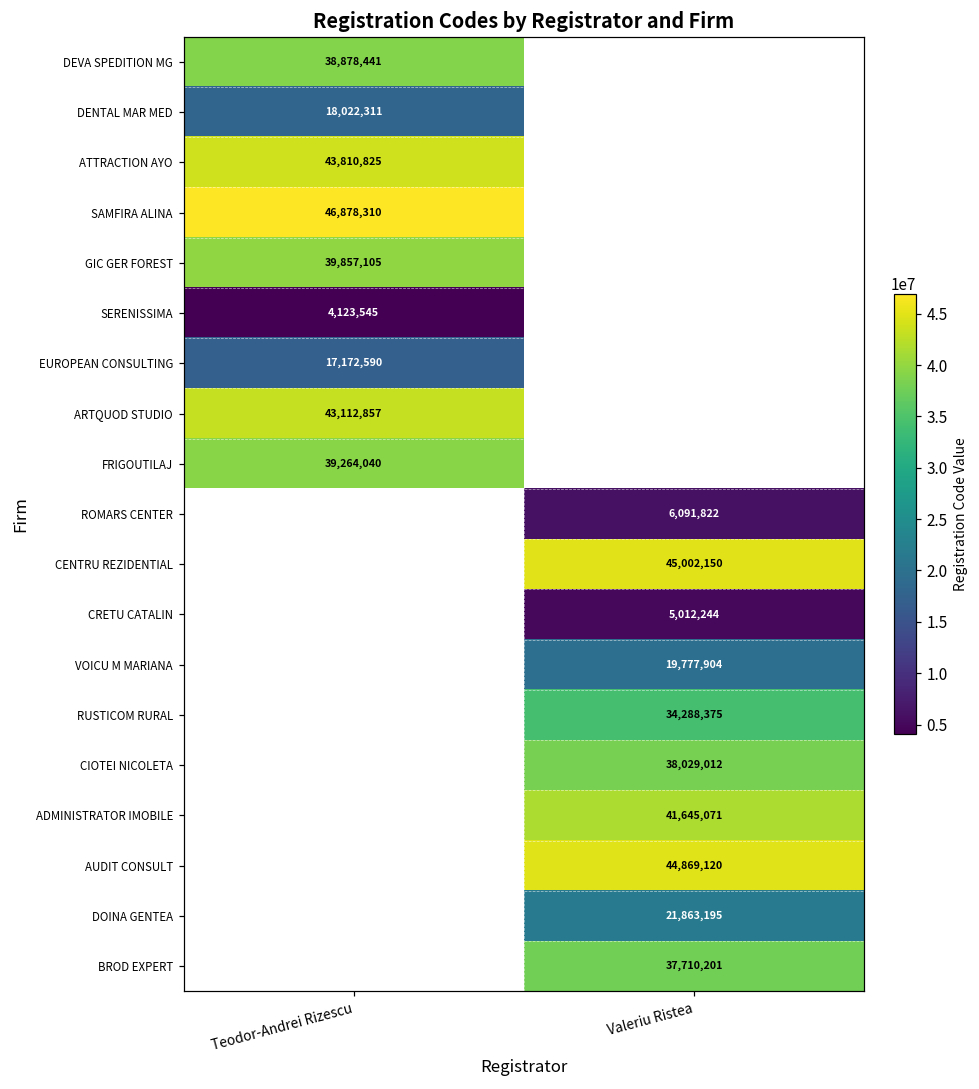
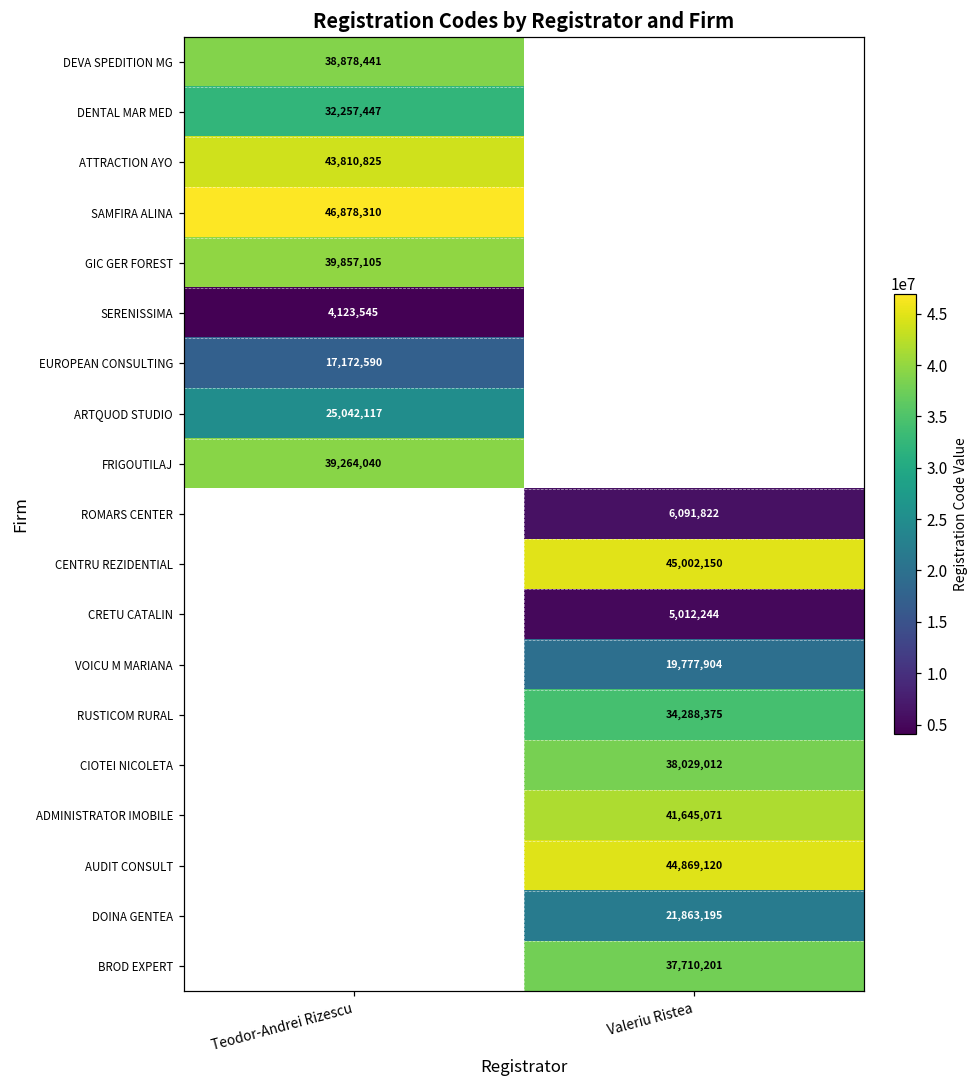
DENTAL MAR MED, Teodor-Andrei Rizescu: 18,022,311 -> 32,257,447
ARTQUOD STUDIO, Teodor-Andrei Rizescu: 43,112,857 -> 25,042,117
